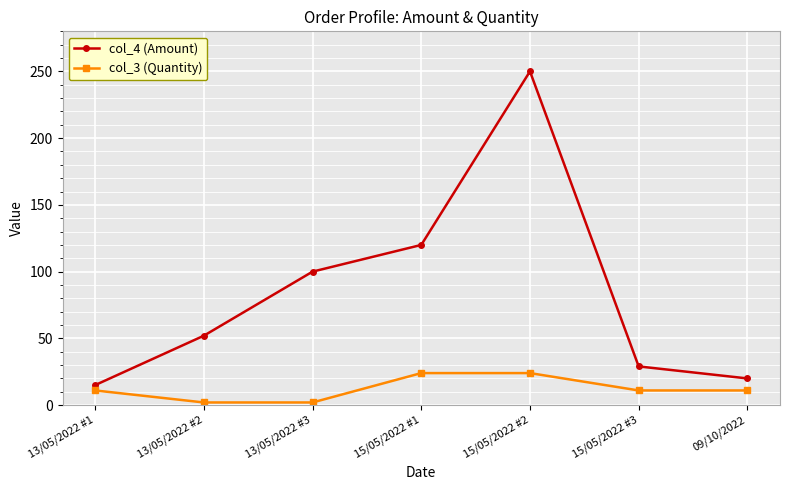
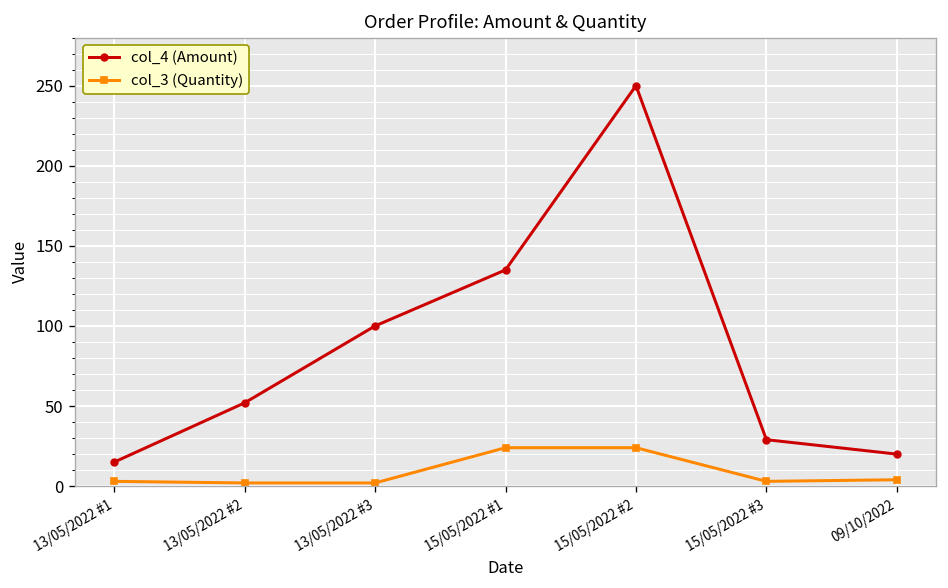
col_3 (Quantity), 13/05/2022 #1: 11 -> 3
col_4 (Amount), 15/05/2022 #1: 120 -> 135
col_3 (Quantity), 15/05/2022 #3: 11 -> 3
col_3 (Quantity), 09/10/2022: 11 -> 4
